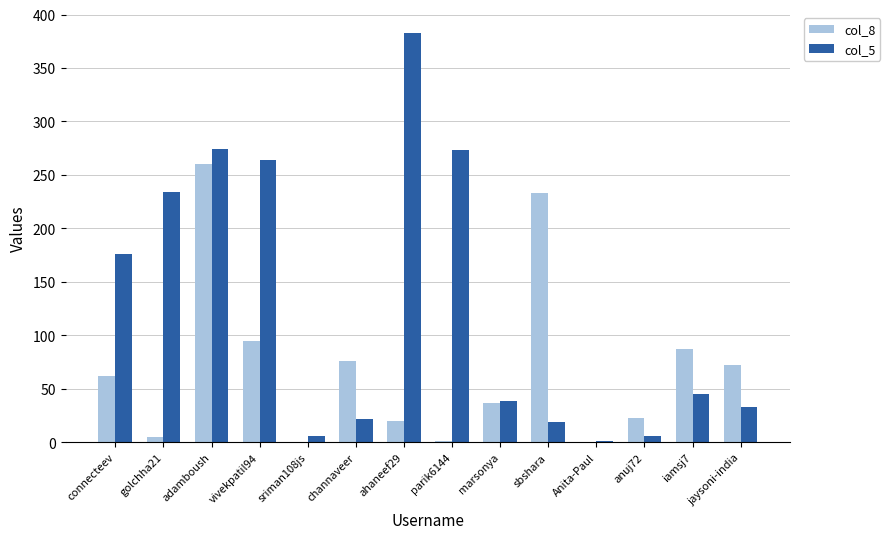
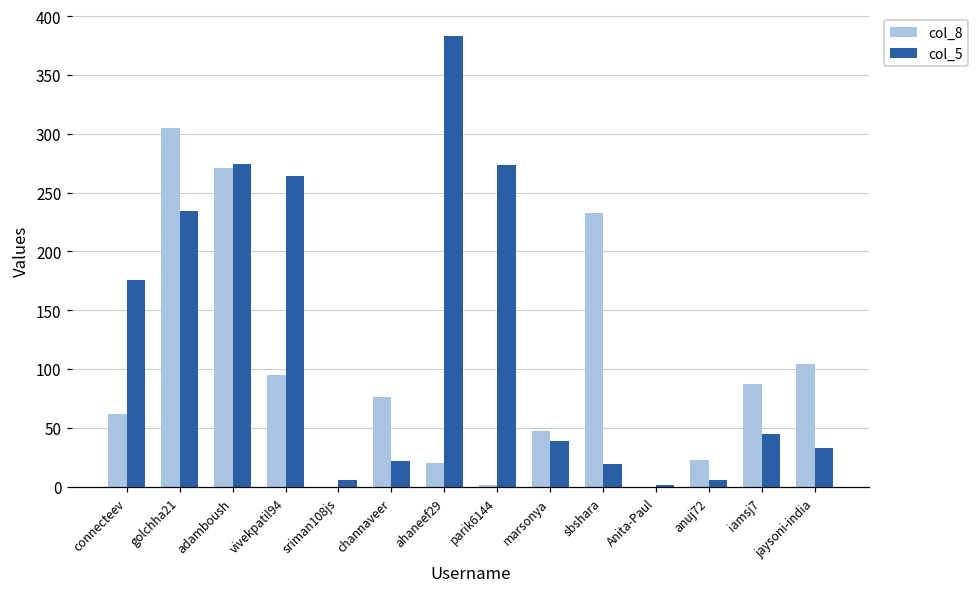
col_8, golchha21: 5 -> 305
col_8, adamboush: 260 -> 271
col_8, marsonya: 37 -> 47
col_8, jaysoni-india: 72 -> 104
